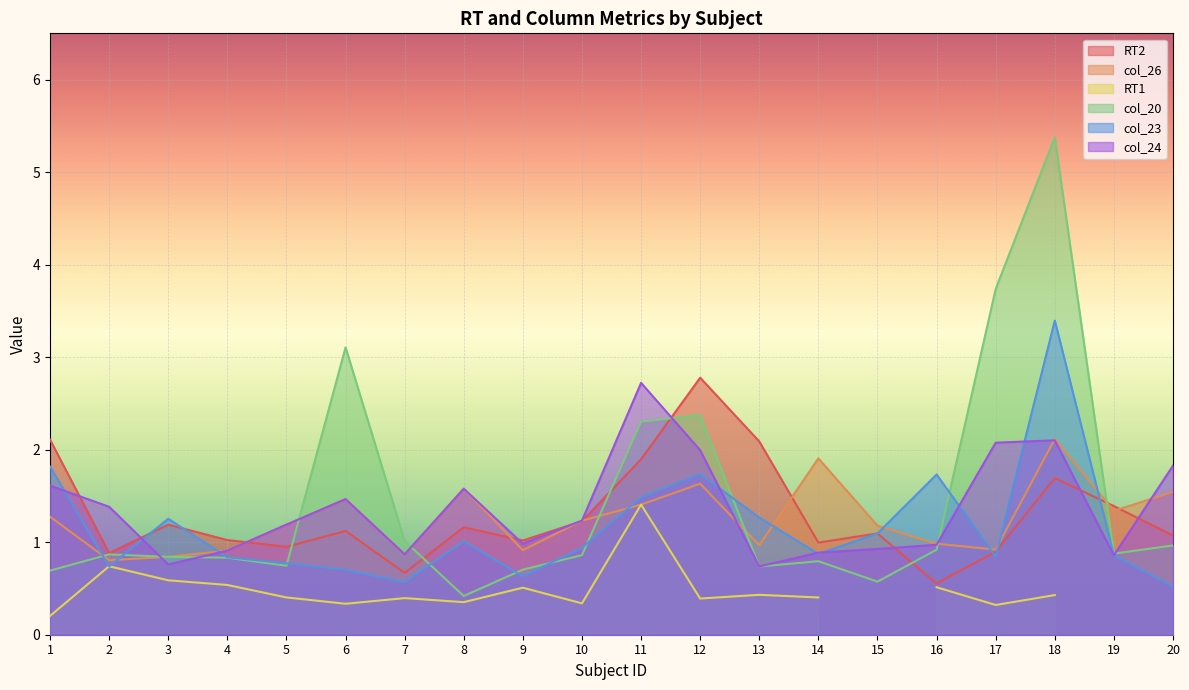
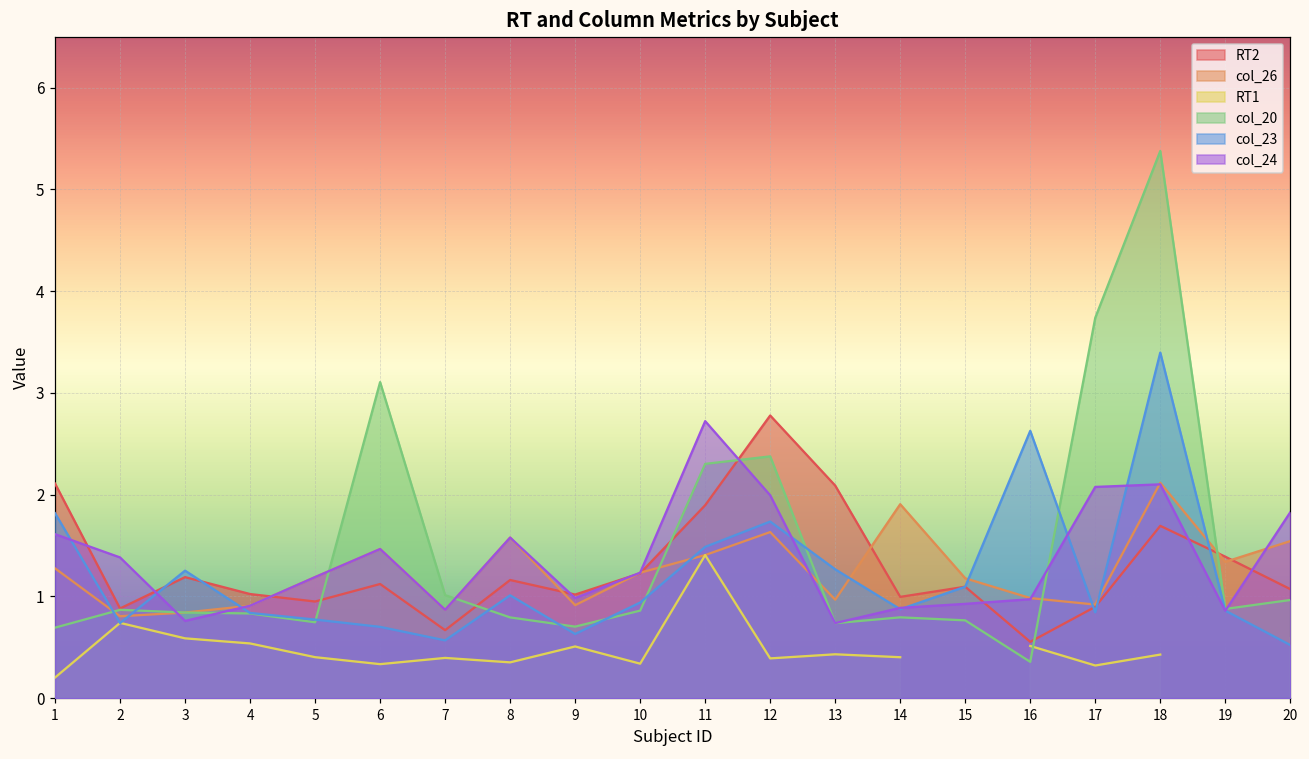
col_20, 8: 0.4 -> 0.8
col_20, 15: 0.6 -> 0.8
col_20, 16: 0.9 -> 0.4
col_23, 16: 1.7 -> 2.6
